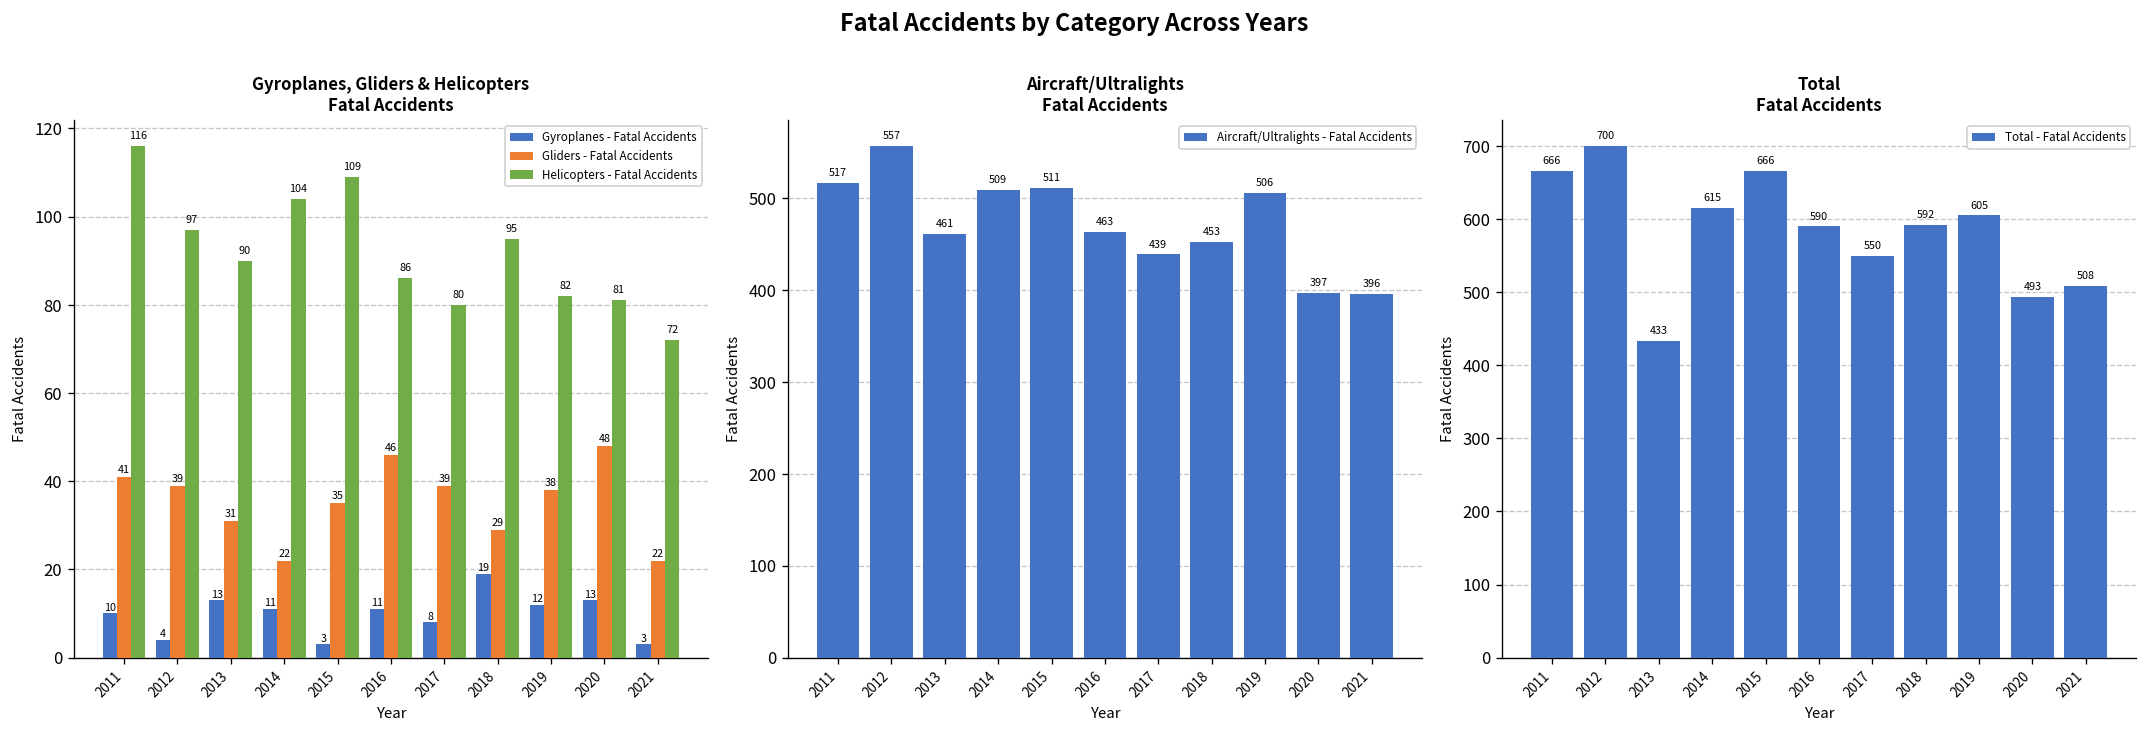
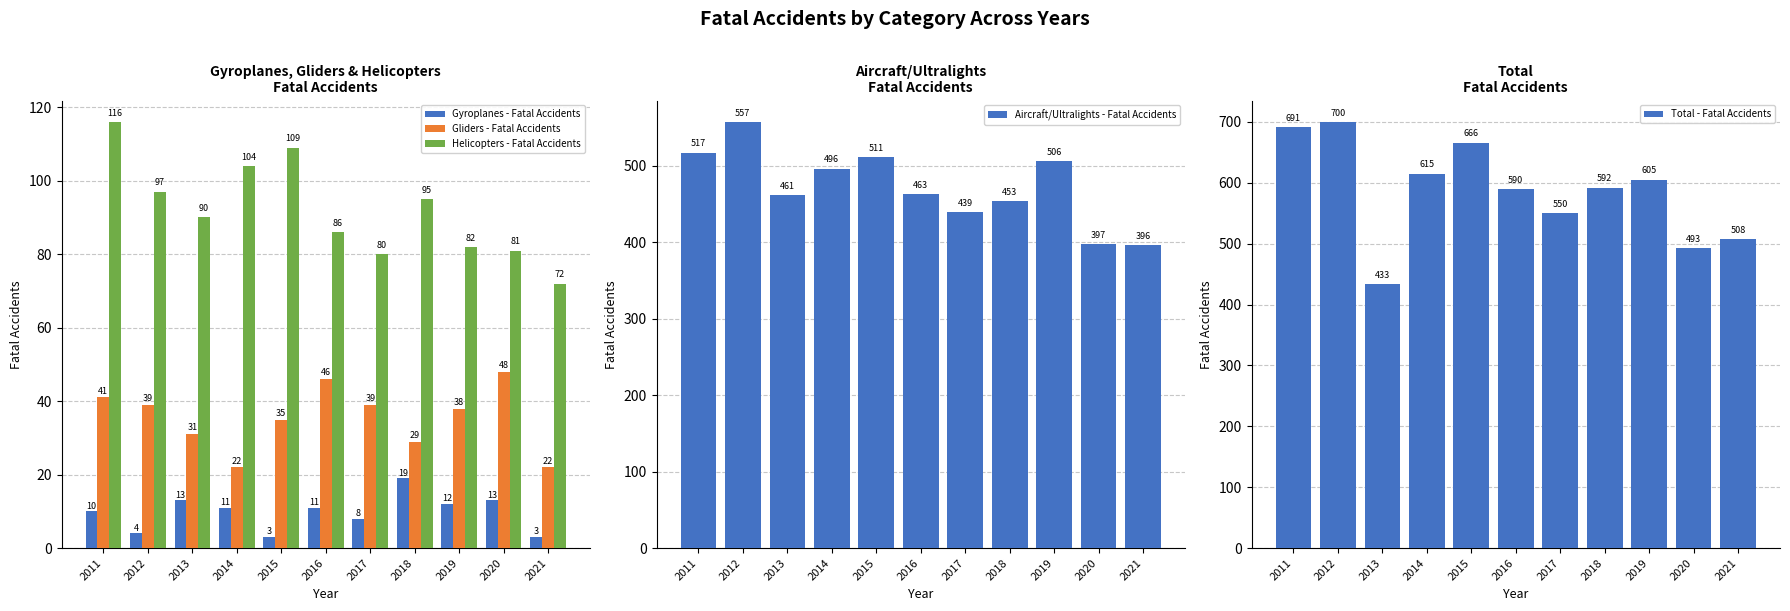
Aircraft/Ultralights Fatal Accidents, 2014: 509 -> 496
Total Fatal Accidents, 2011: 666 -> 691
